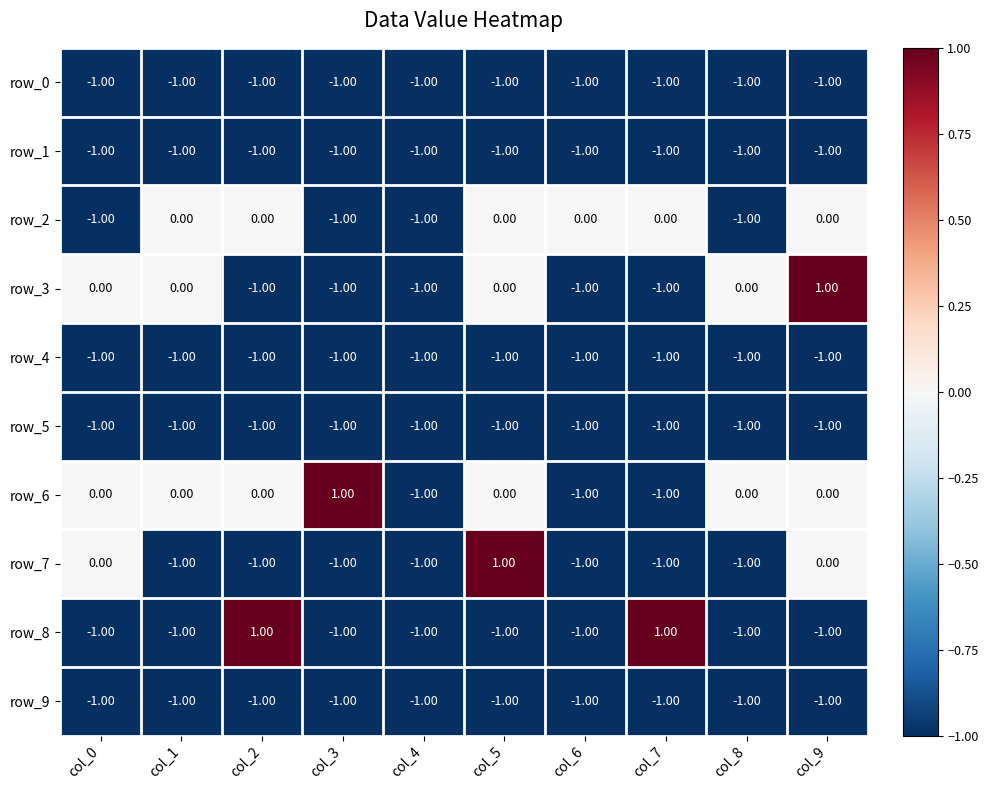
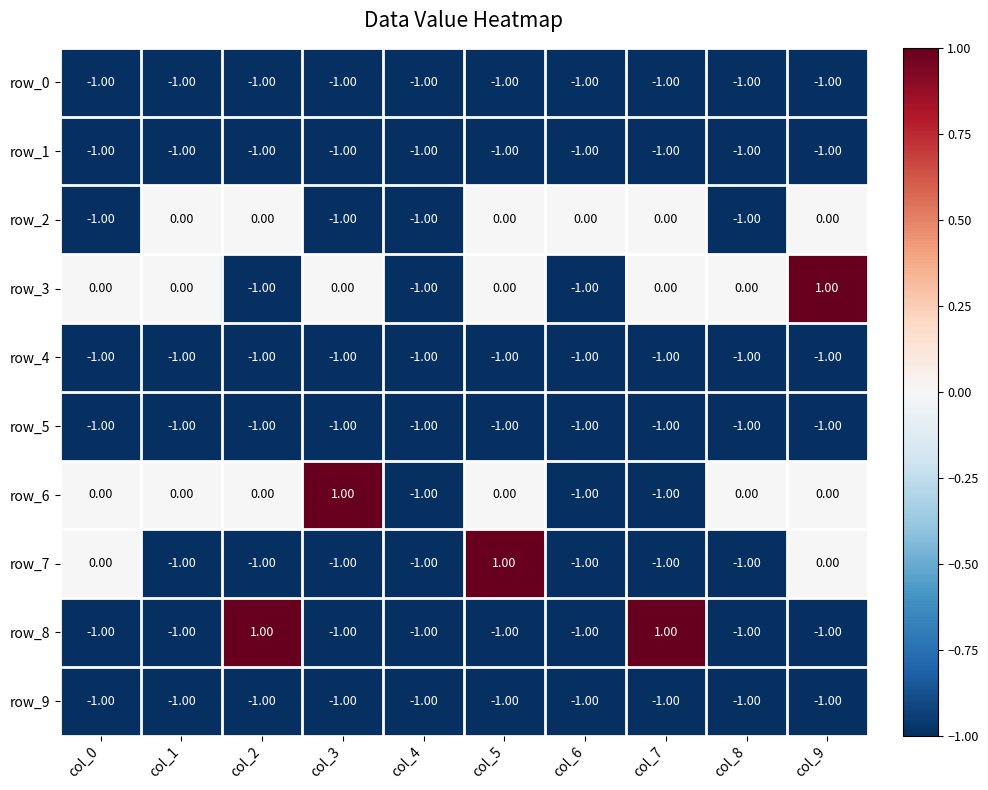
row_3, col_3: -1.00 -> 0.00
row_3, col_7: -1.00 -> 0.00
